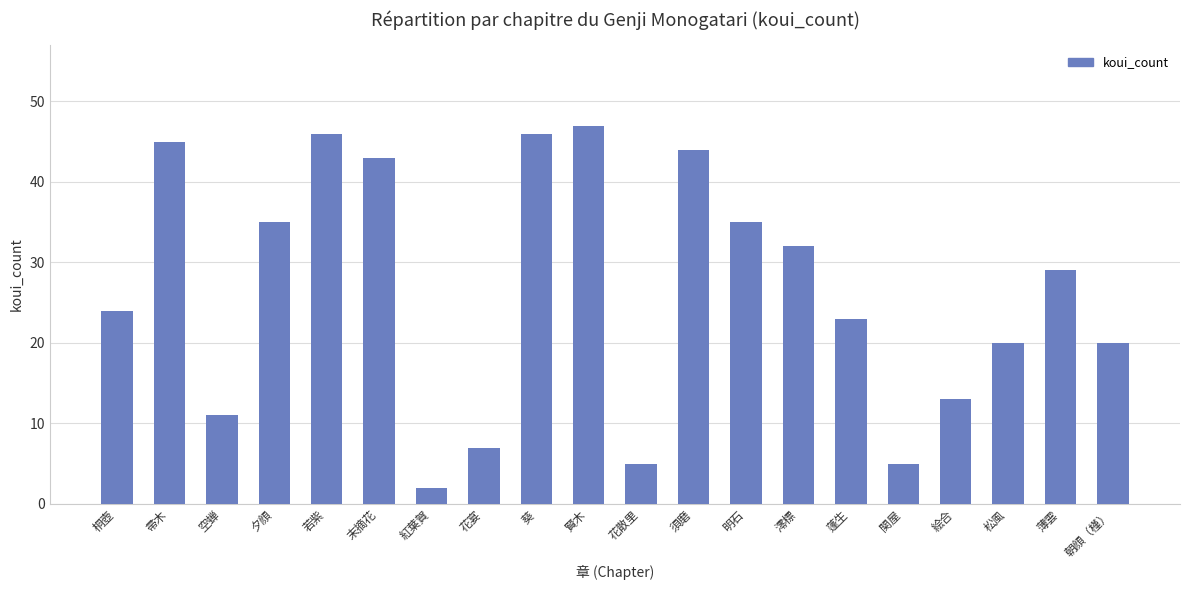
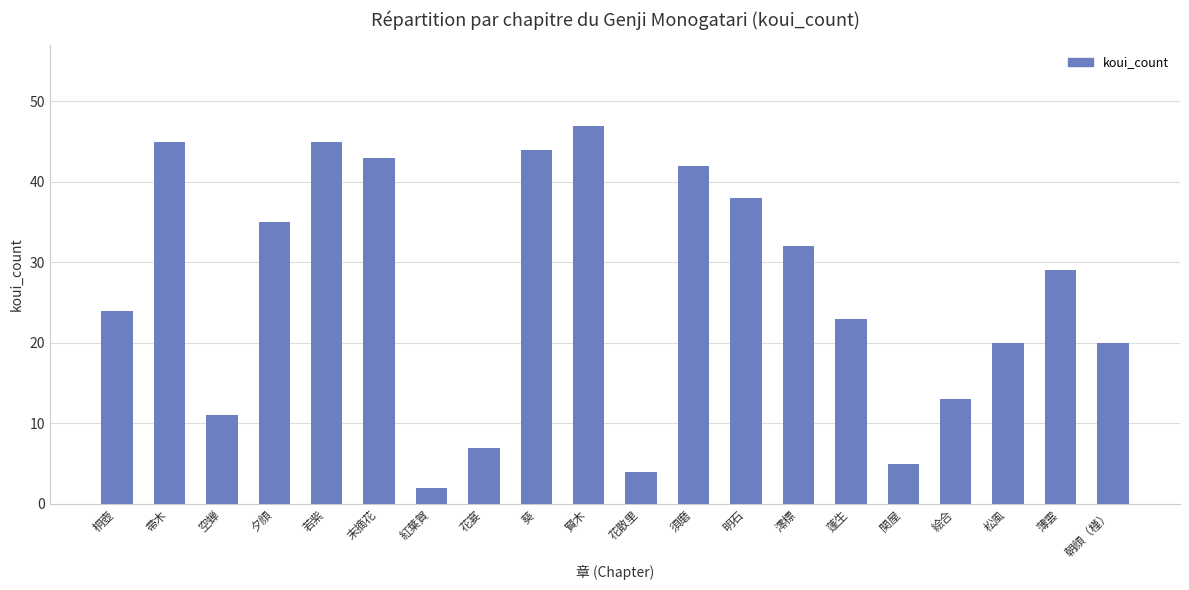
若紫: 46 -> 45
葵: 46 -> 44
花散里: 5 -> 4
須磨: 44 -> 42
明石: 35 -> 38
